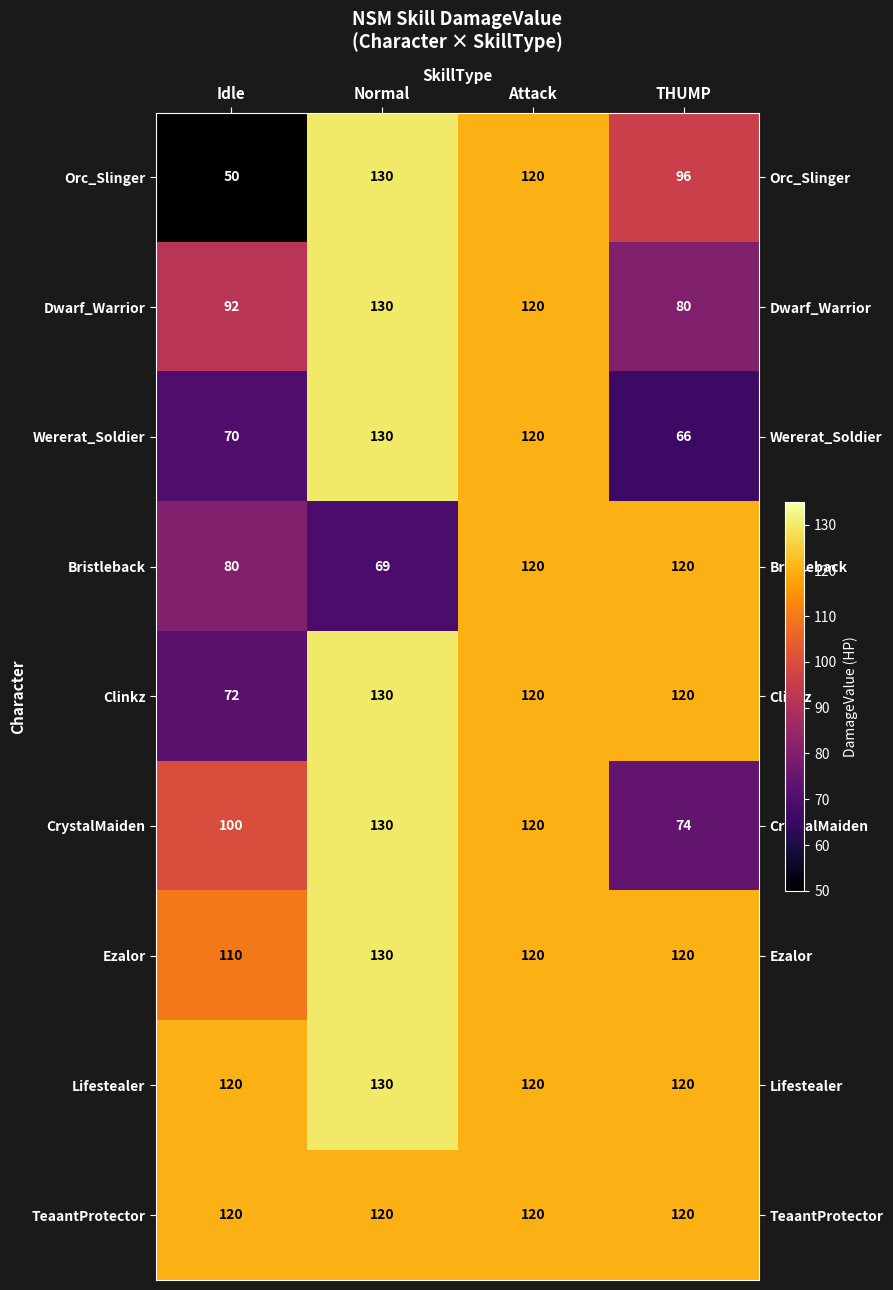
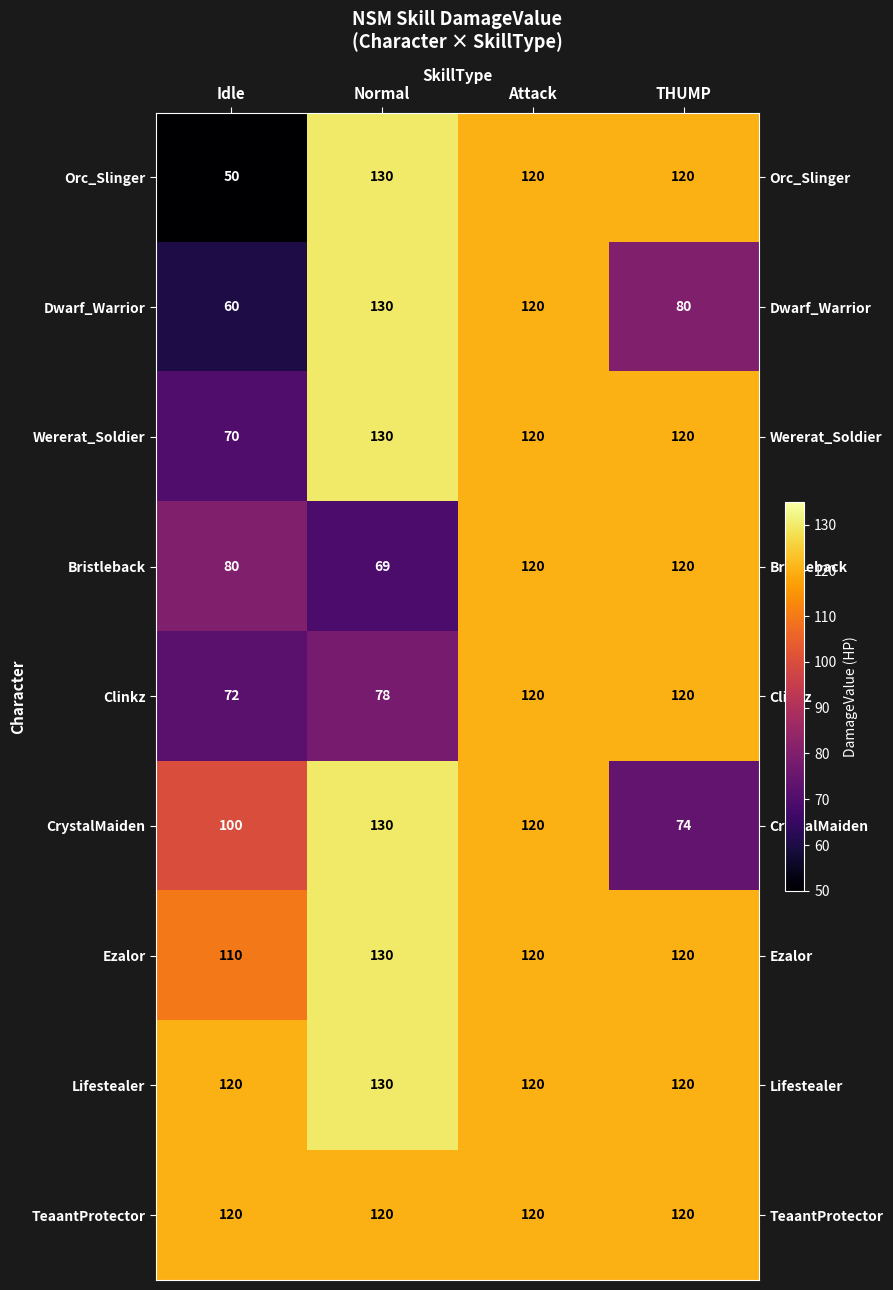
Orc_Slinger, THUMP: 96 -> 120
Dwarf_Warrior, Idle: 92 -> 60
Wererat_Soldier, THUMP: 66 -> 120
Clinkz, Normal: 130 -> 78
